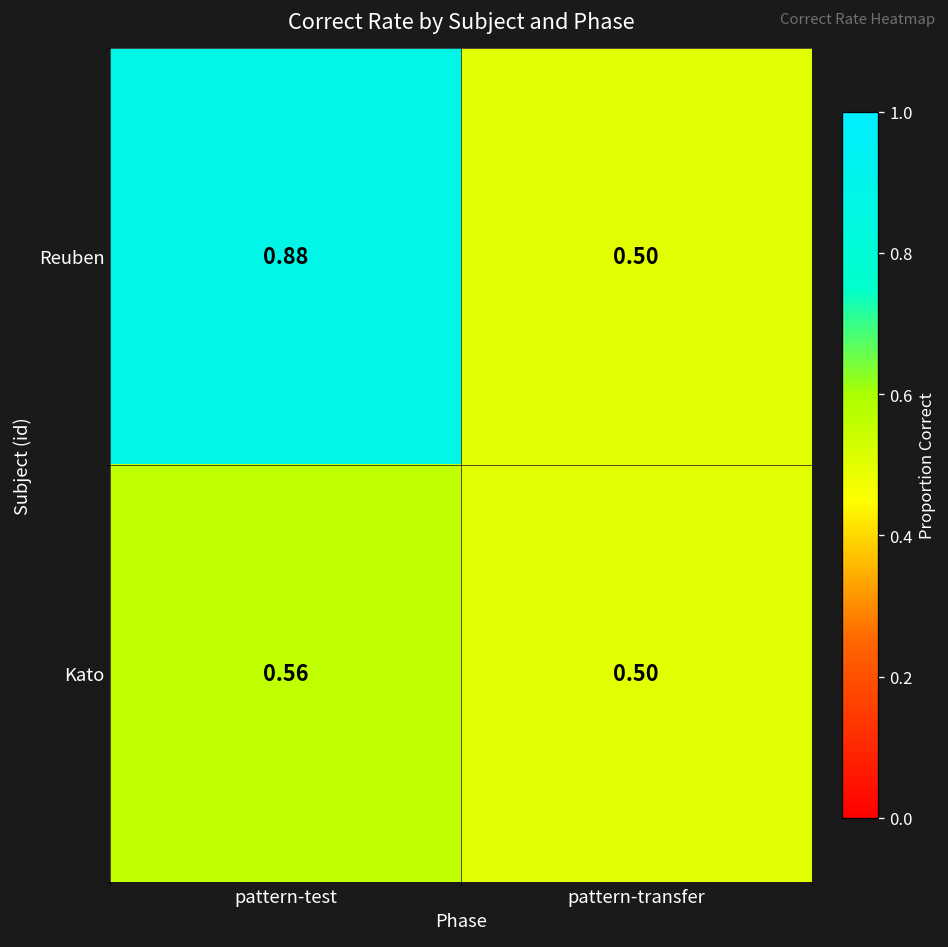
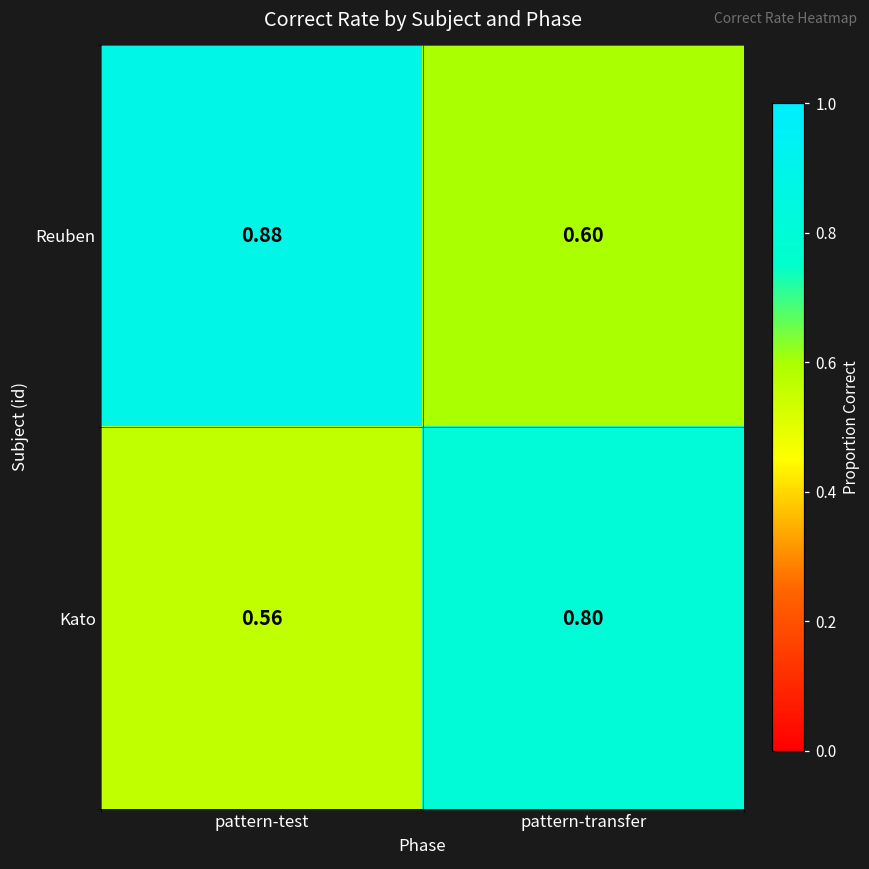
Reuben, pattern-transfer: 0.50 -> 0.60
Kato, pattern-transfer: 0.50 -> 0.80
